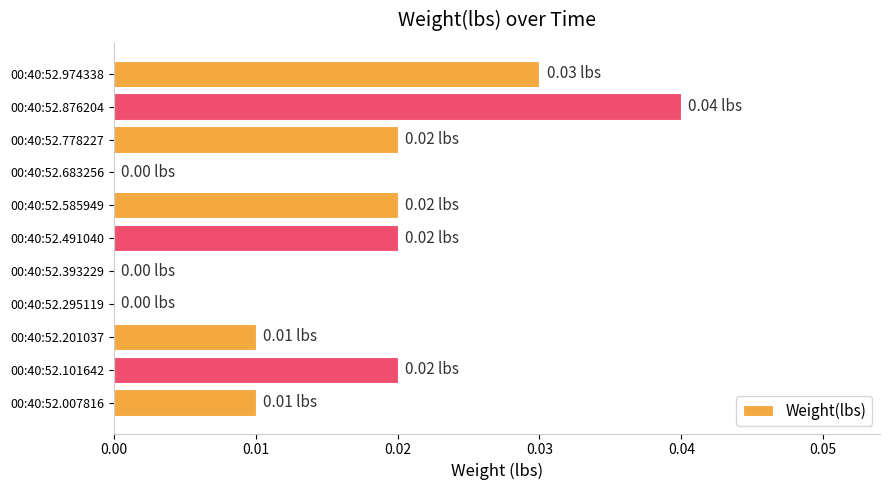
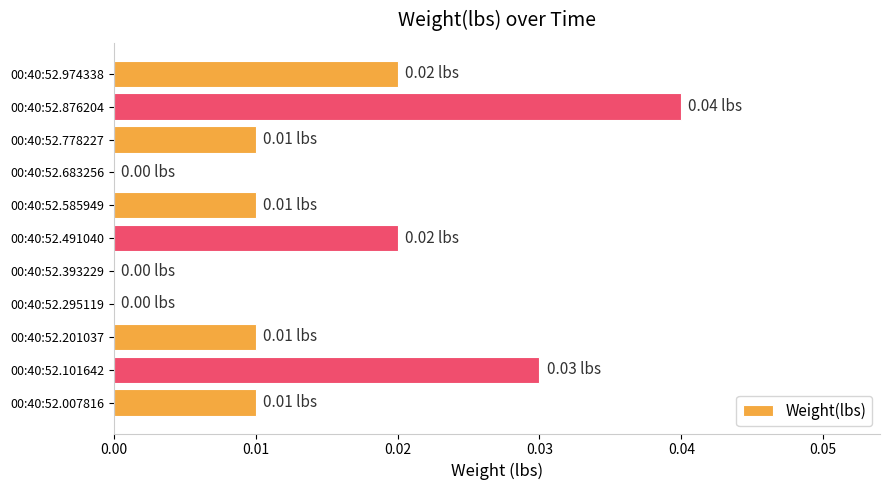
00:40:52.974338: 0.03 -> 0.02
00:40:52.778227: 0.02 -> 0.01
00:40:52.585949: 0.02 -> 0.01
00:40:52.101642: 0.02 -> 0.03
